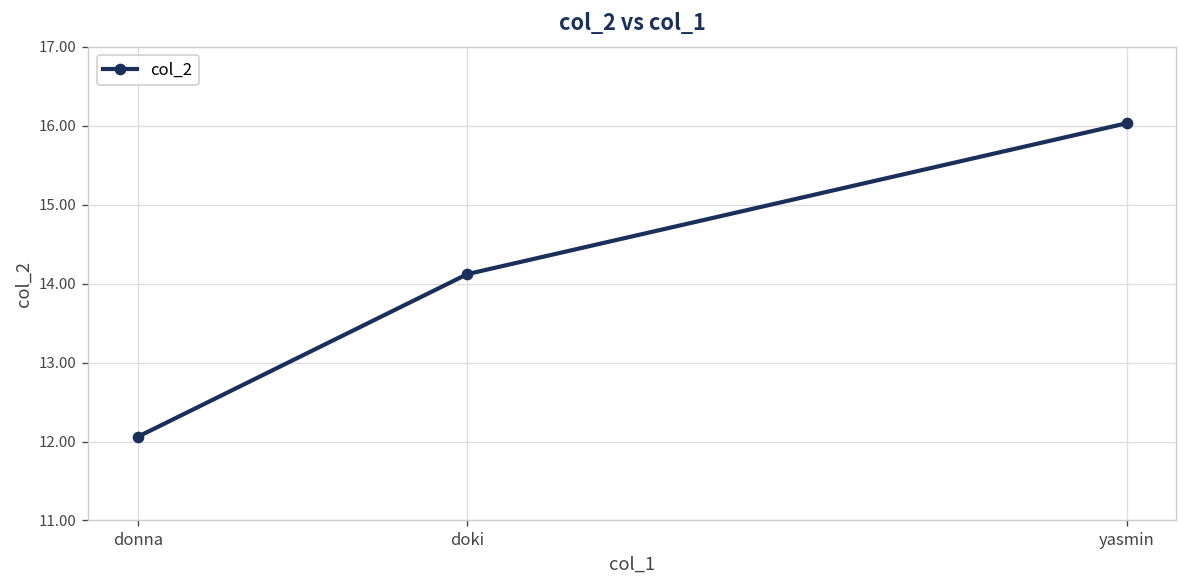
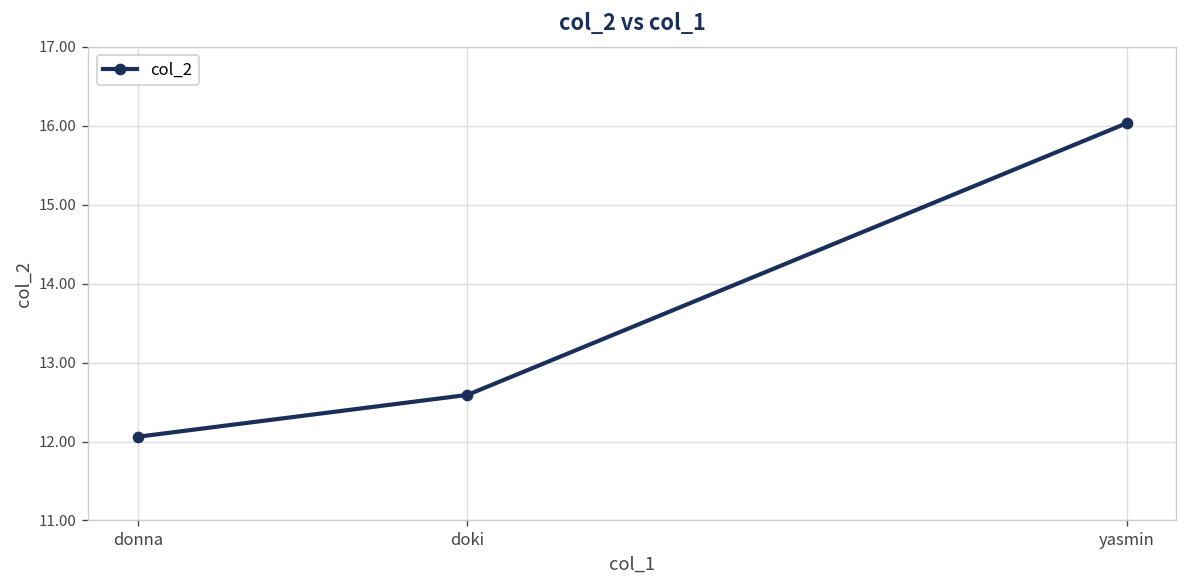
doki: 14.1 -> 12.6
